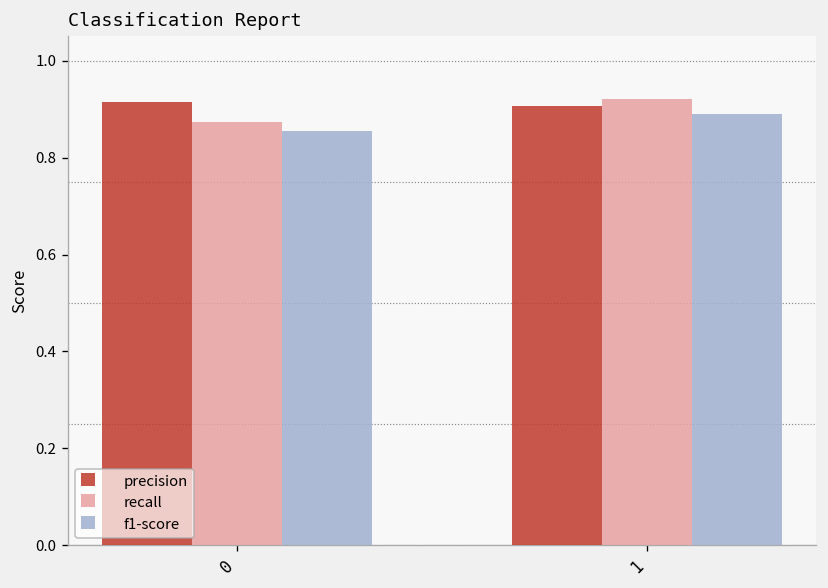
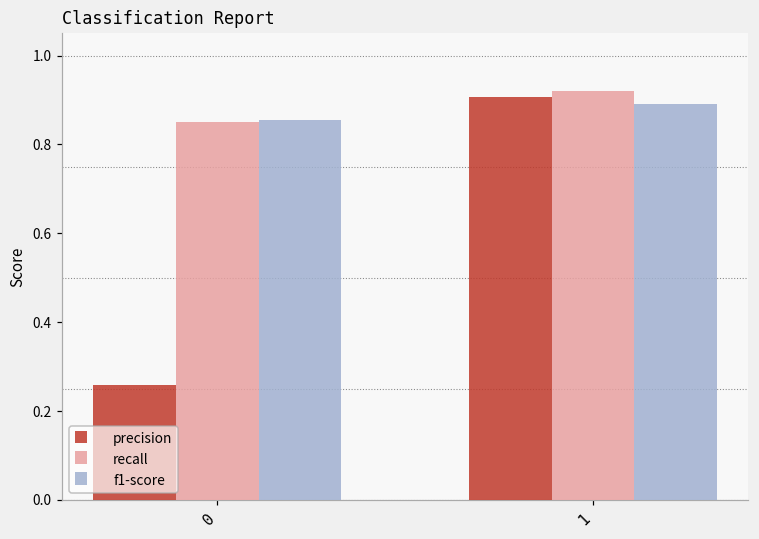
precision, 0: 0.91 -> 0.26
recall, 0: 0.87 -> 0.85
